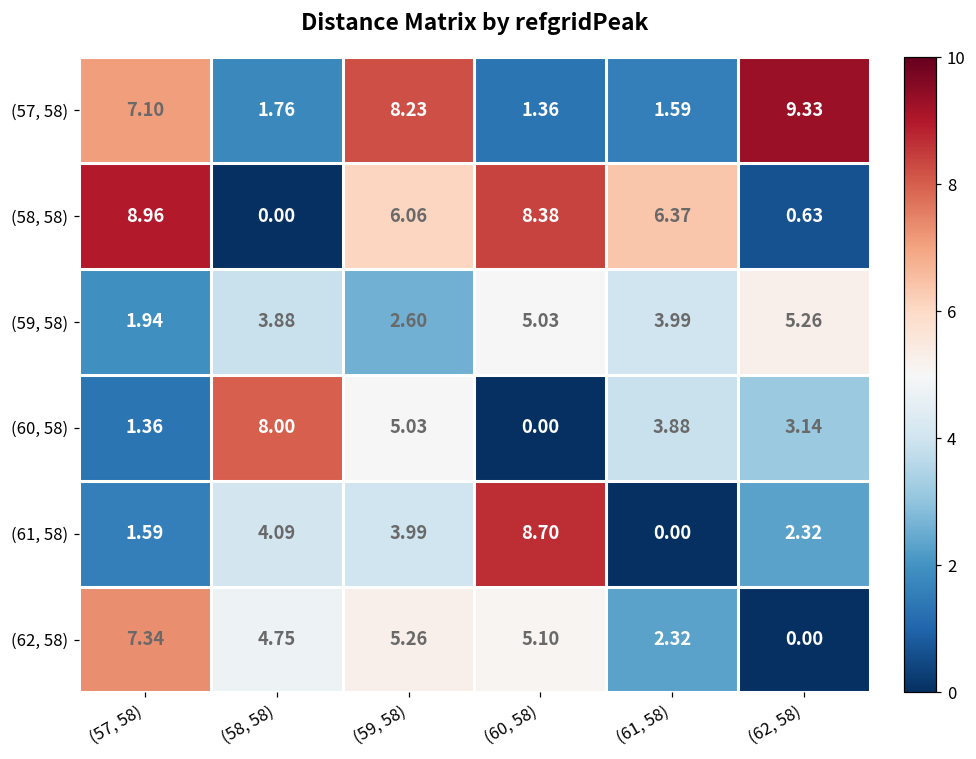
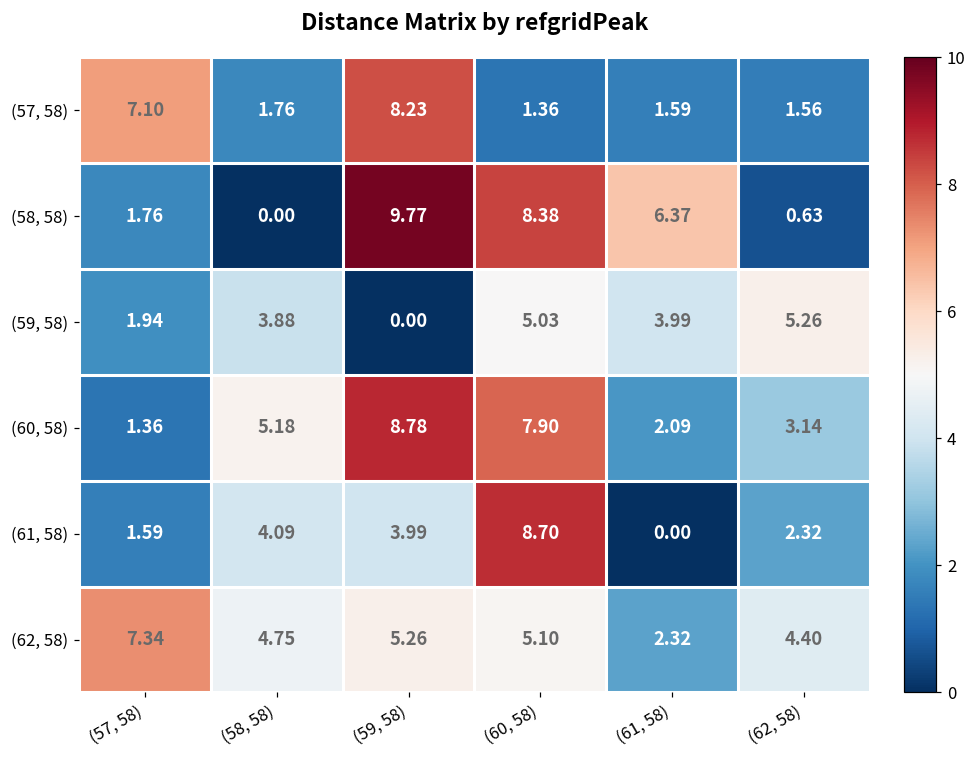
(57, 58), (62, 58): 9.33 -> 1.56
(58, 58), (57, 58): 8.96 -> 1.76
(58, 58), (59, 58): 6.06 -> 9.77
(59, 58), (59, 58): 2.60 -> 0.00
(60, 58), (58, 58): 8.00 -> 5.18
(60, 58), (59, 58): 5.03 -> 8.78
(60, 58), (60, 58): 0.00 -> 7.90
(60, 58), (61, 58): 3.88 -> 2.09
(62, 58), (62, 58): 0.00 -> 4.40
